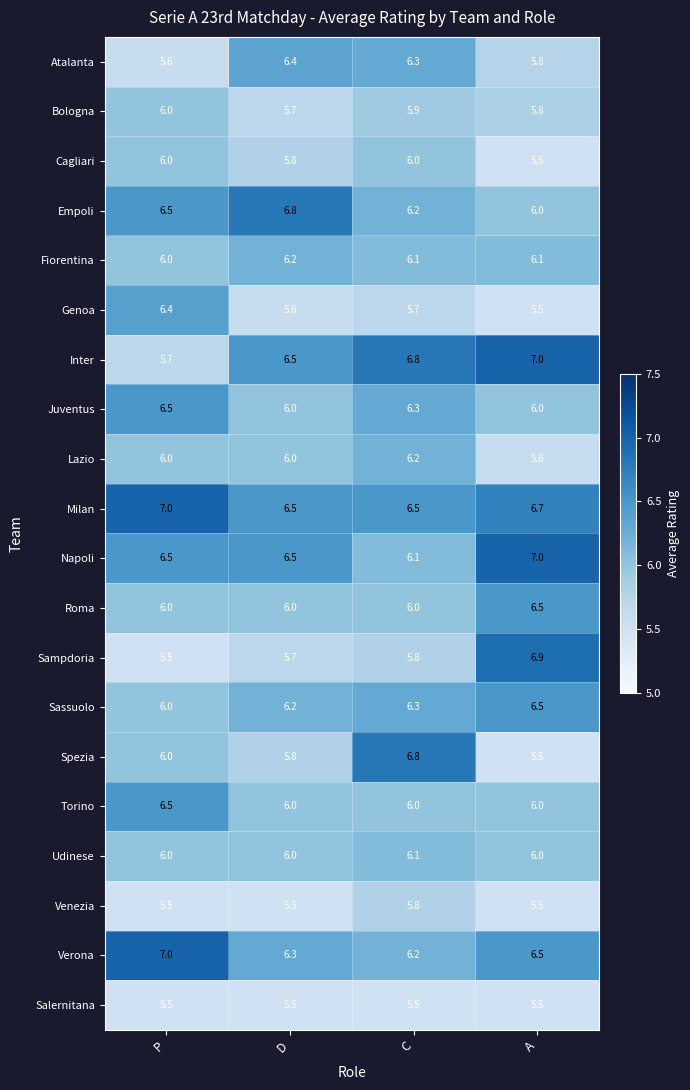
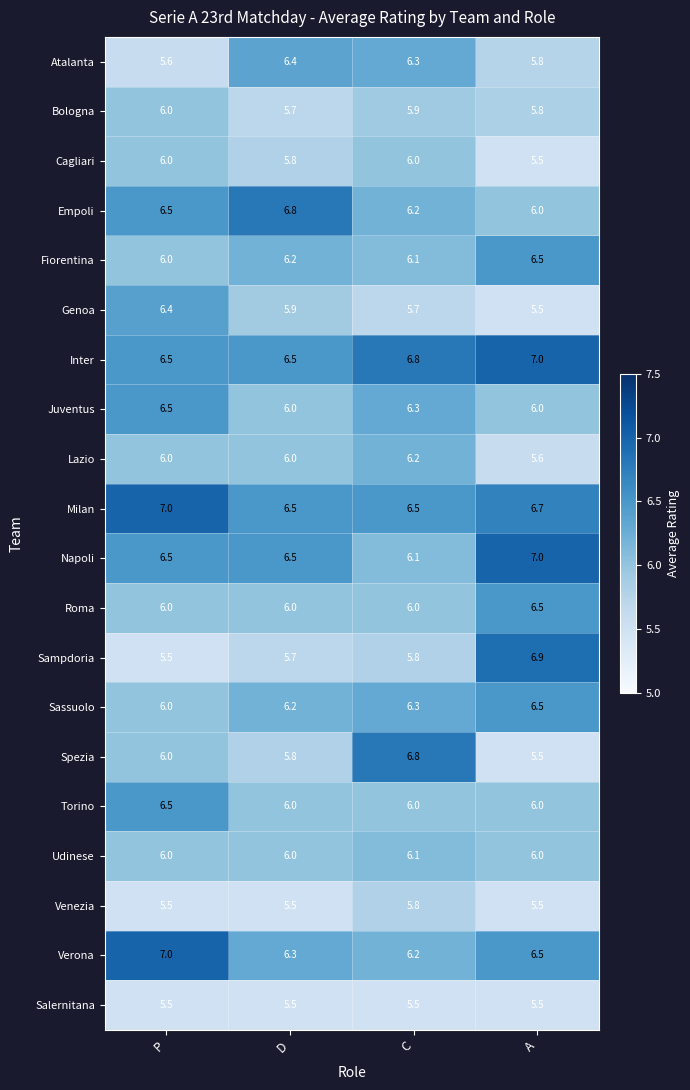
Fiorentina, A: 6.1 -> 6.5
Genoa, D: 5.6 -> 5.9
Inter, P: 5.7 -> 6.5
